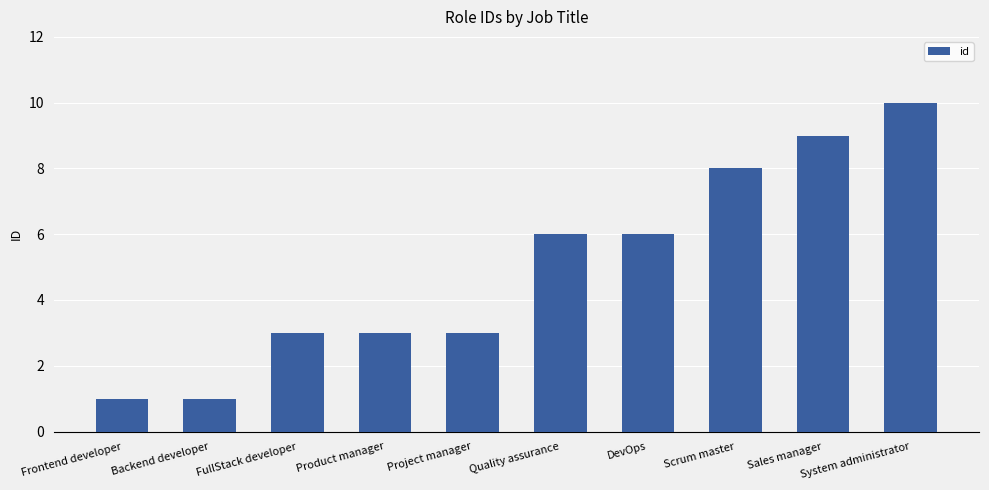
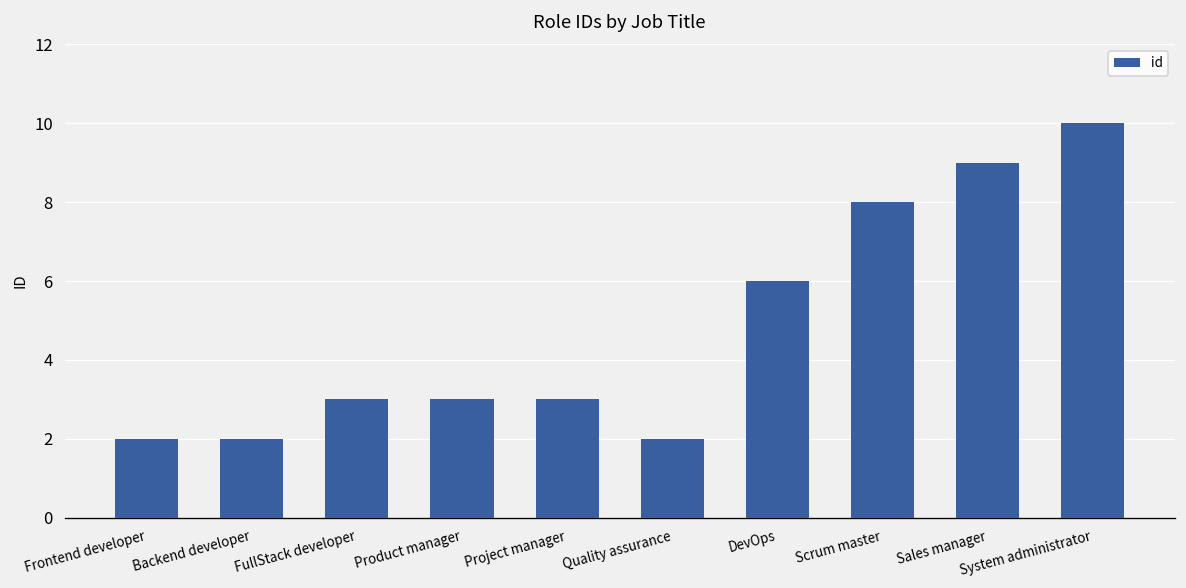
Frontend developer: 1 -> 2
Backend developer: 1 -> 2
Quality assurance: 6 -> 2
